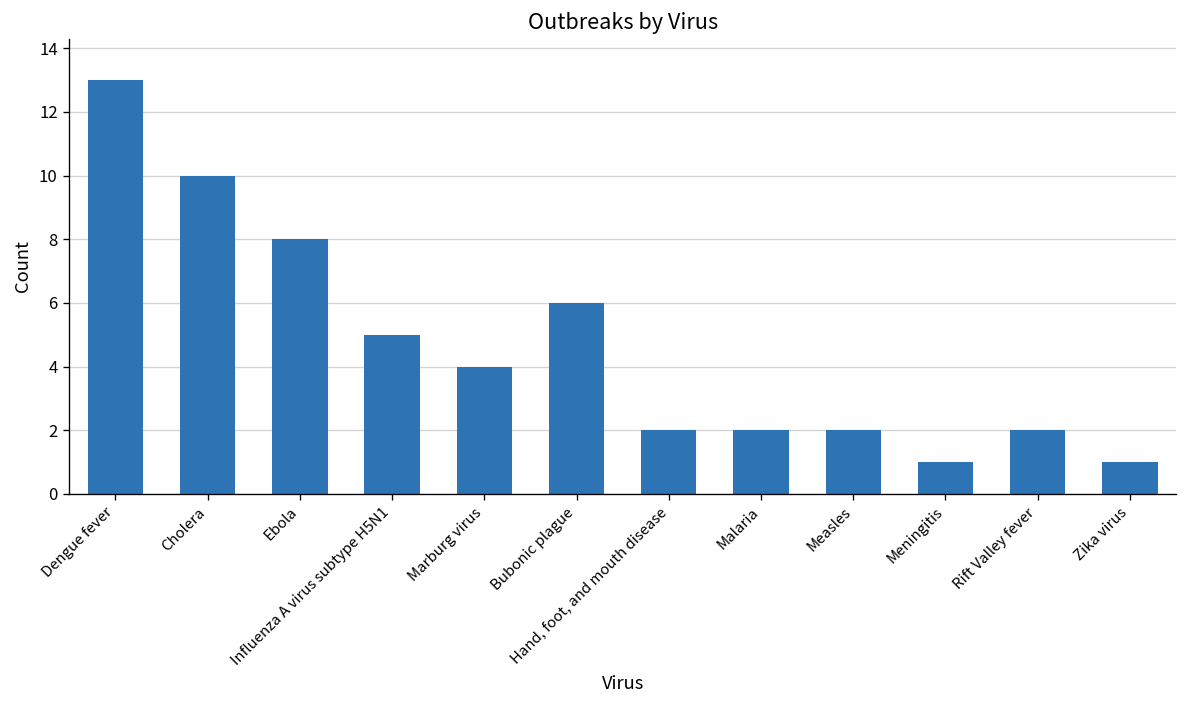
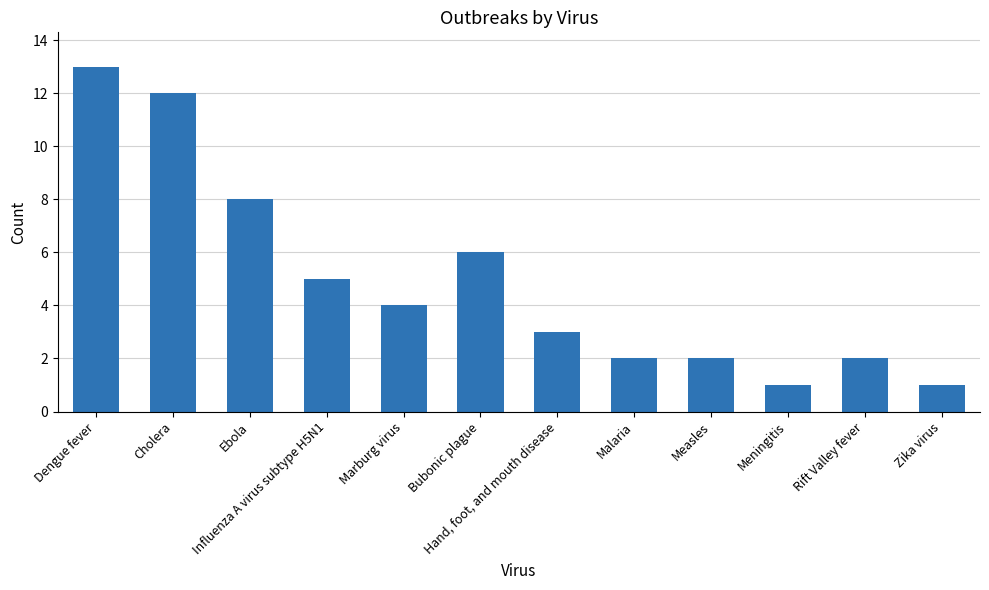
Cholera: 10 -> 12
Hand, foot, and mouth disease: 2 -> 3
